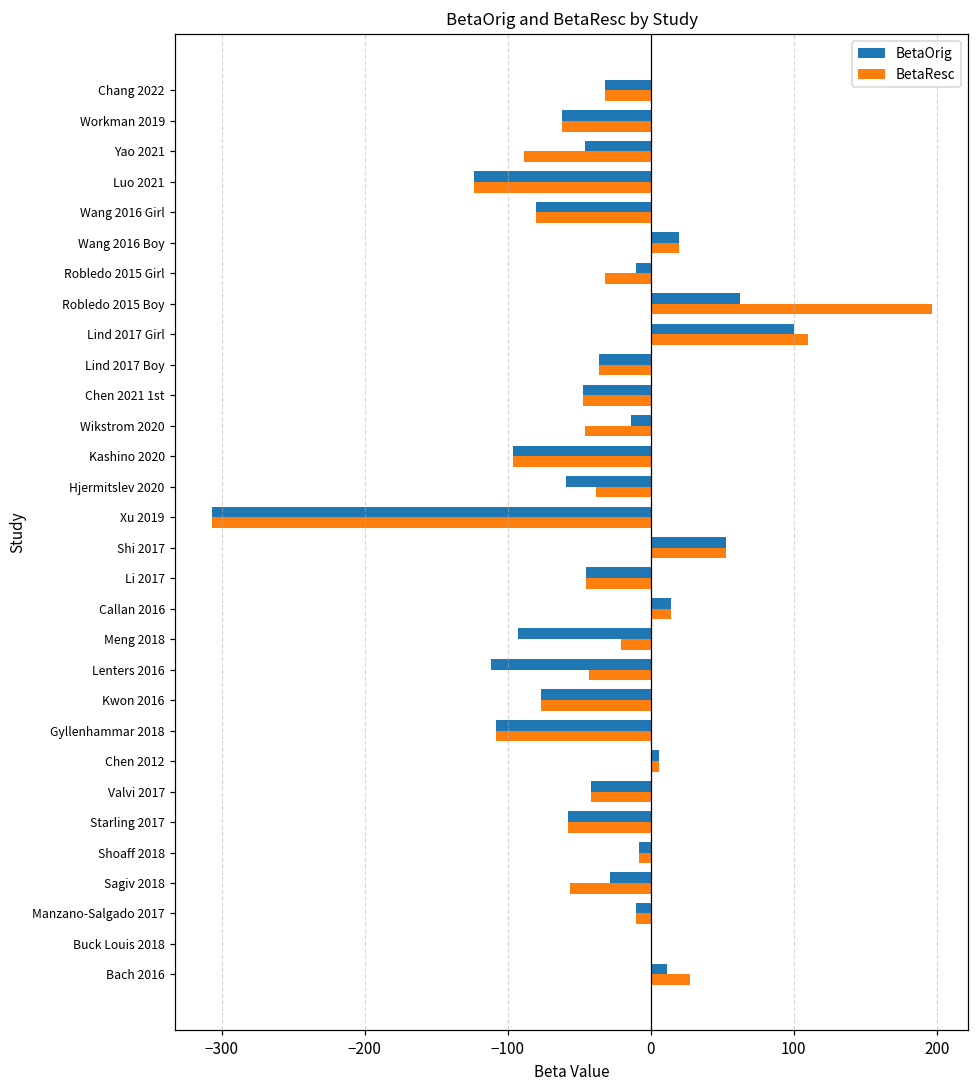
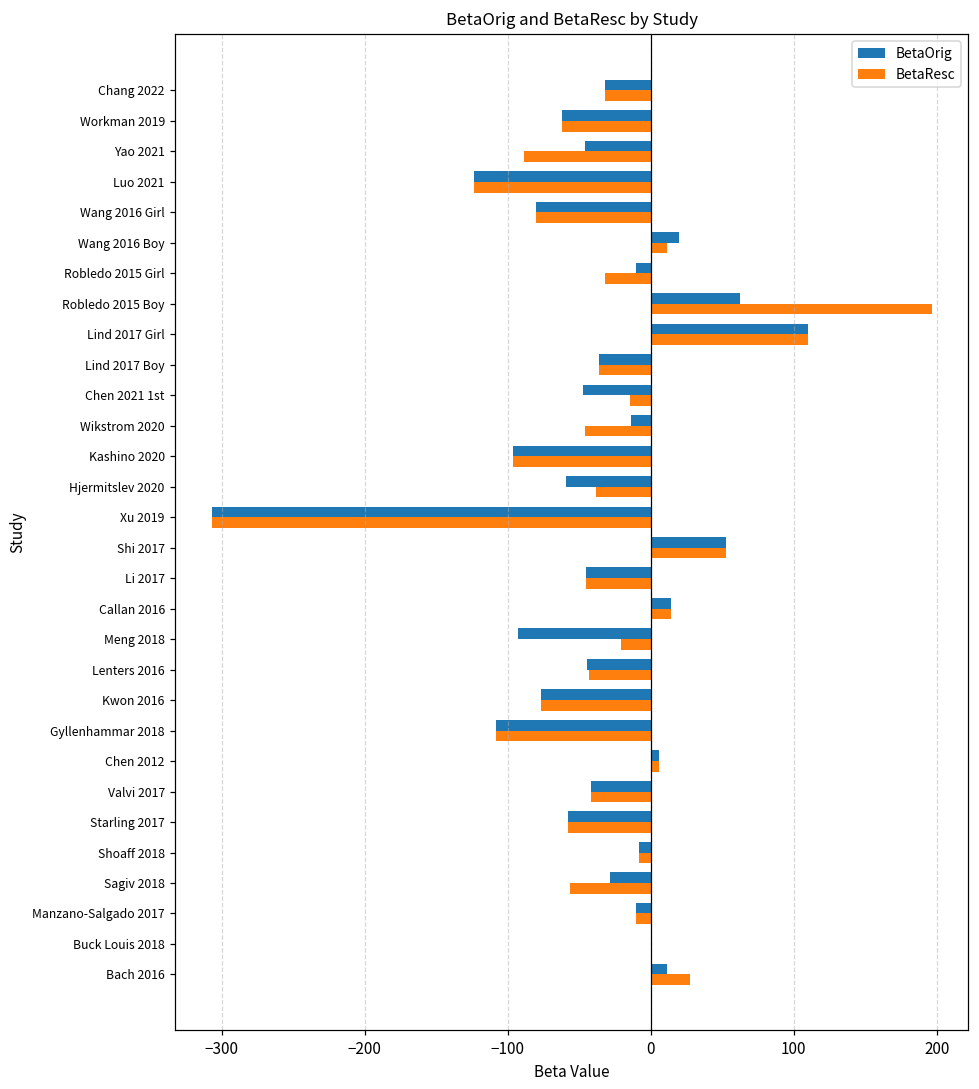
BetaResc, Wang 2016 Boy: 20 -> 11
BetaOrig, Lind 2017 Girl: 100 -> 110
BetaResc, Chen 2021 1st: -47 -> -15
BetaOrig, Lenters 2016: -112 -> -45
